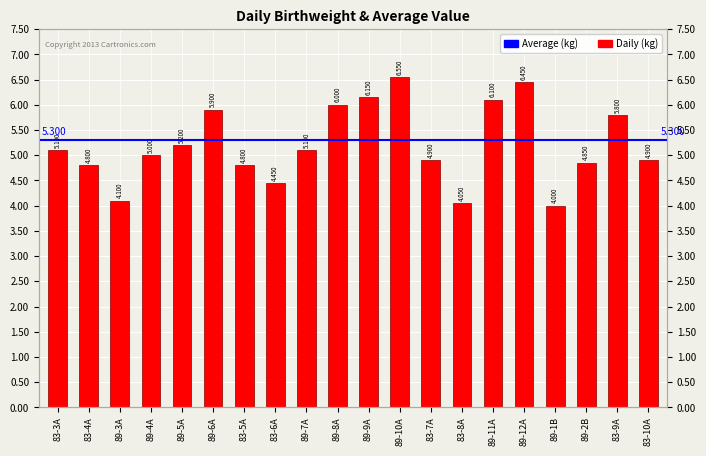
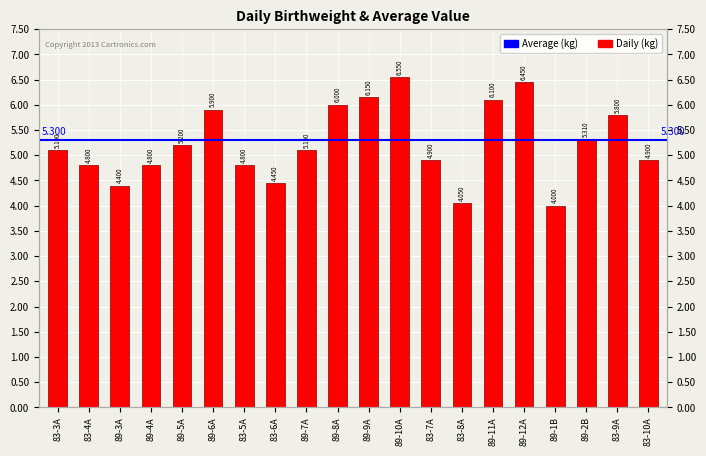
89-3A: 4.100 -> 4.400
89-4A: 5.000 -> 4.800
89-2B: 4.850 -> 5.310
